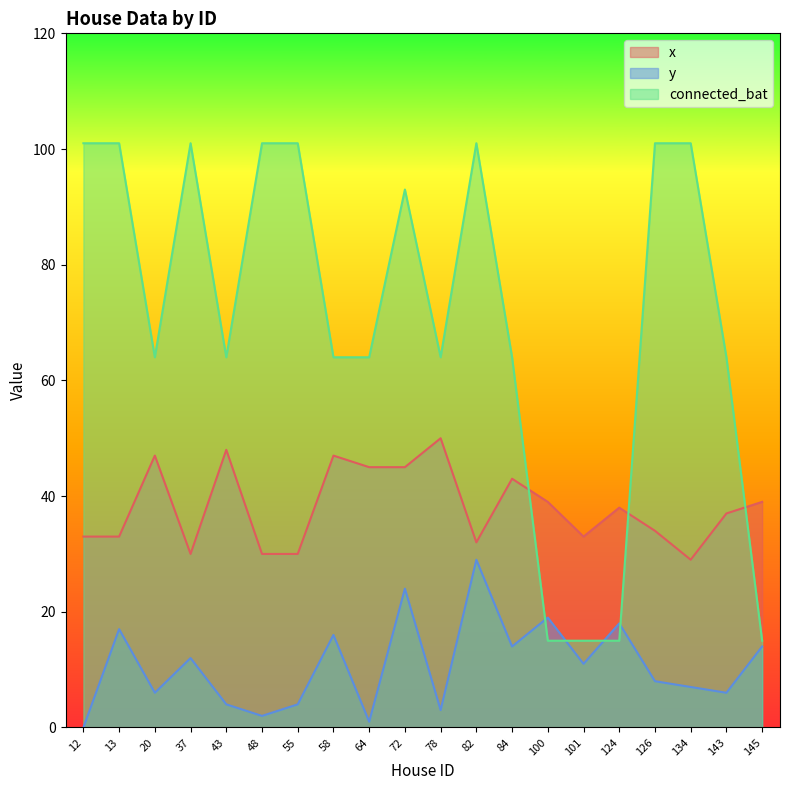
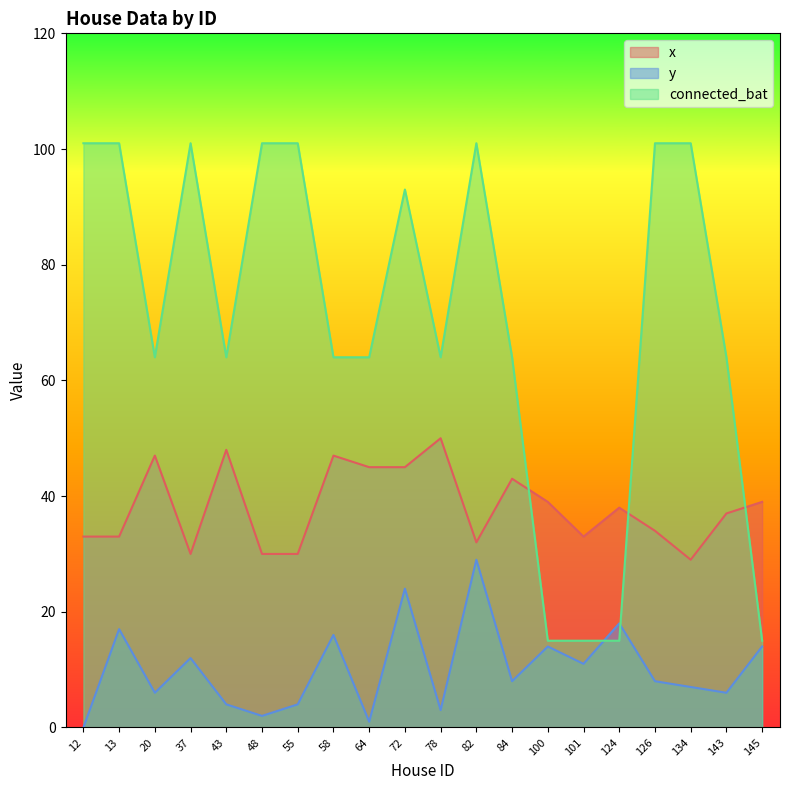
y, 84: 14 -> 8
y, 100: 19 -> 14
